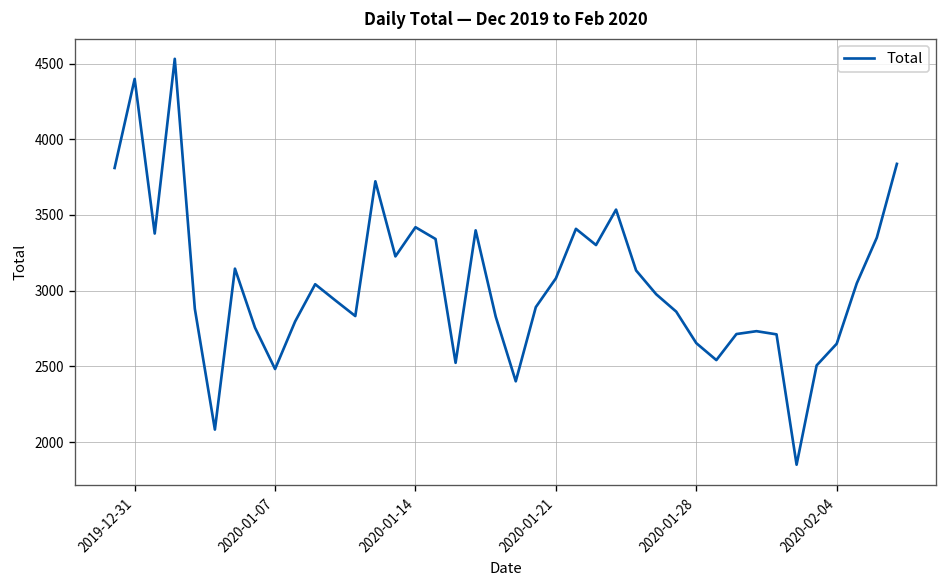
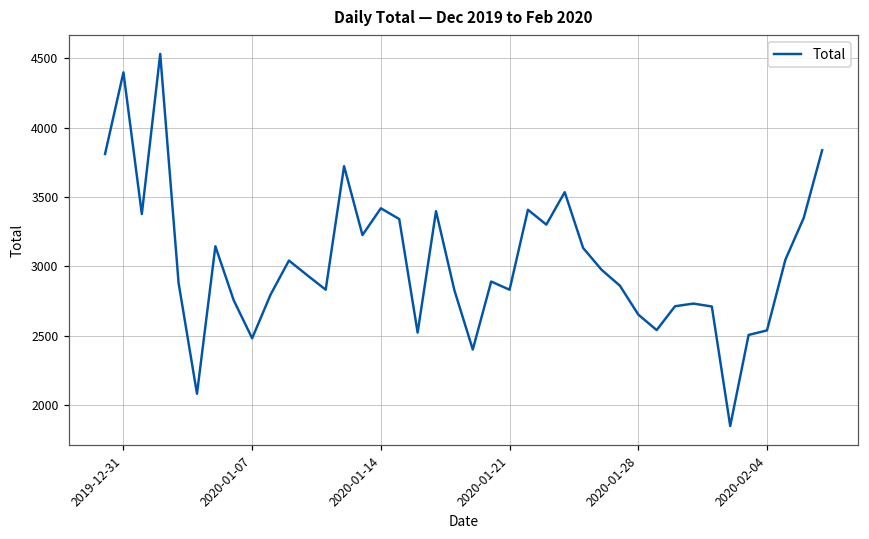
2020-01-21: 3080 -> 2830
2020-02-04: 2650 -> 2540
